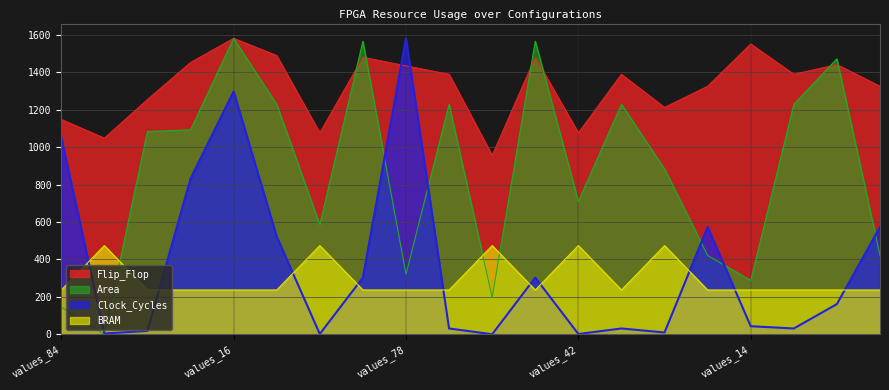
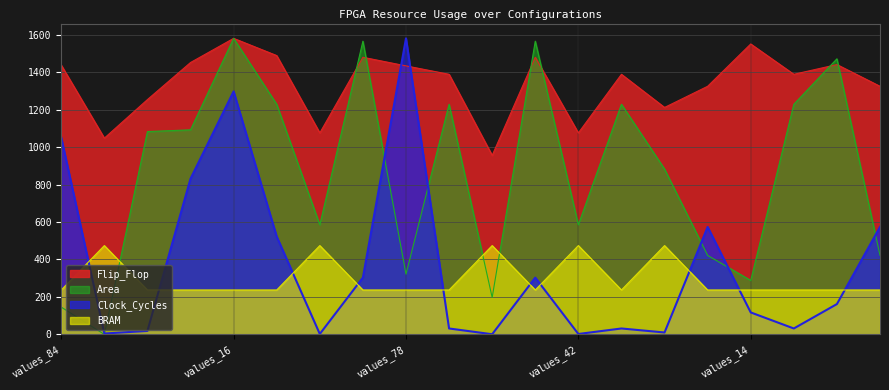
Flip_Flop, values_84: 1150 -> 1440
Area, values_42: 710 -> 590
Clock_Cycles, values_14: 40 -> 120
